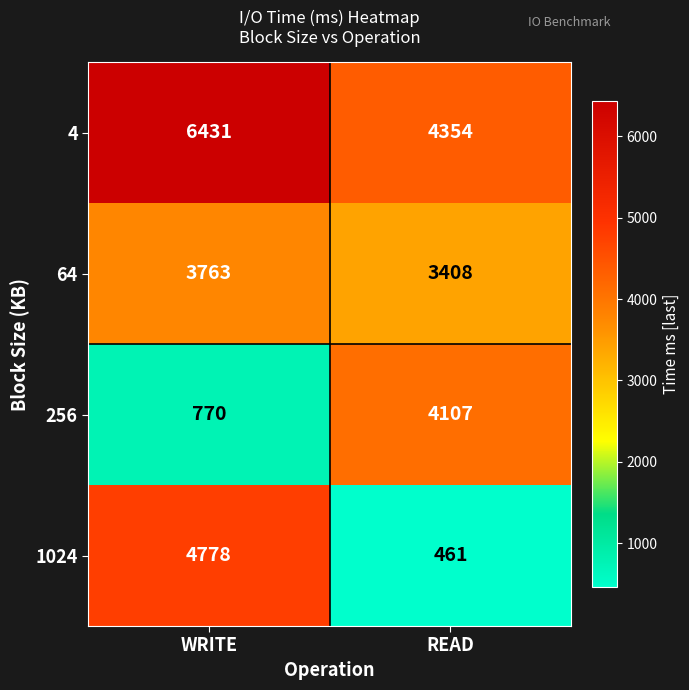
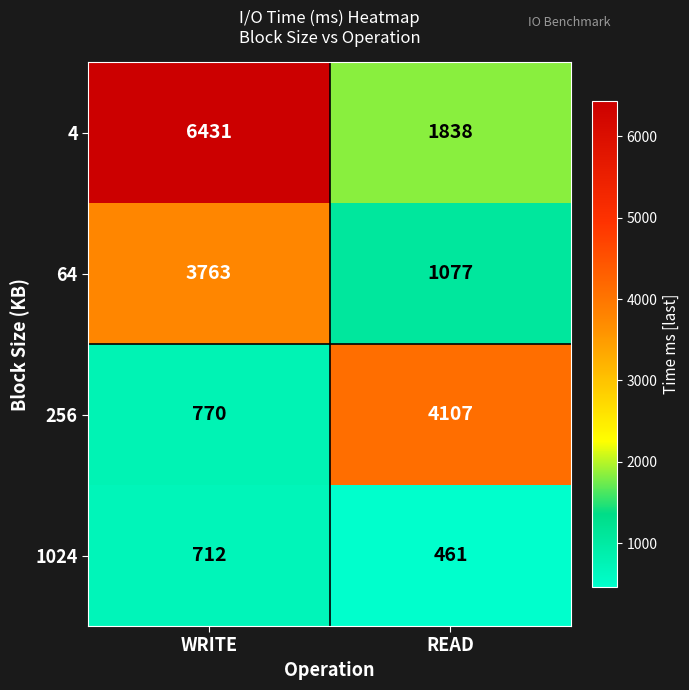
4, READ: 4354 -> 1838
64, READ: 3408 -> 1077
1024, WRITE: 4778 -> 712
